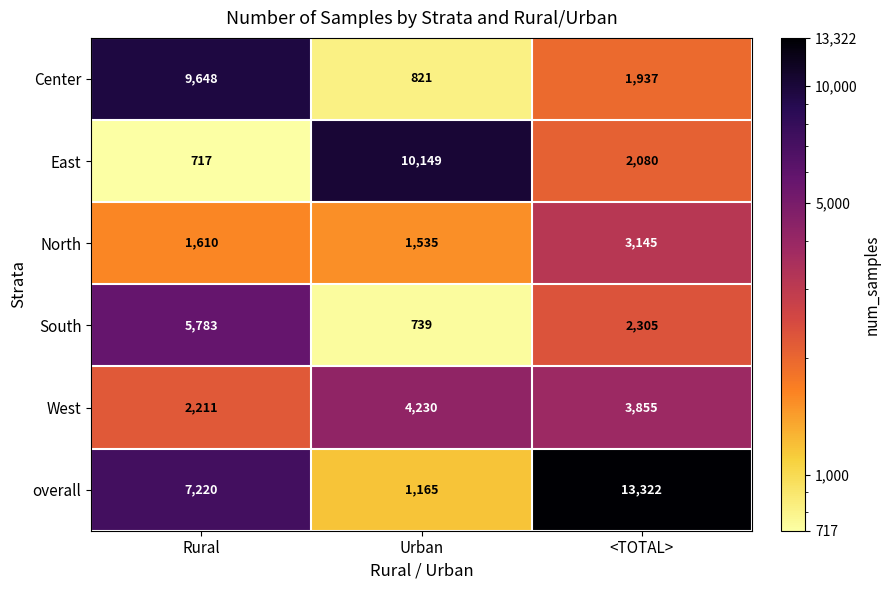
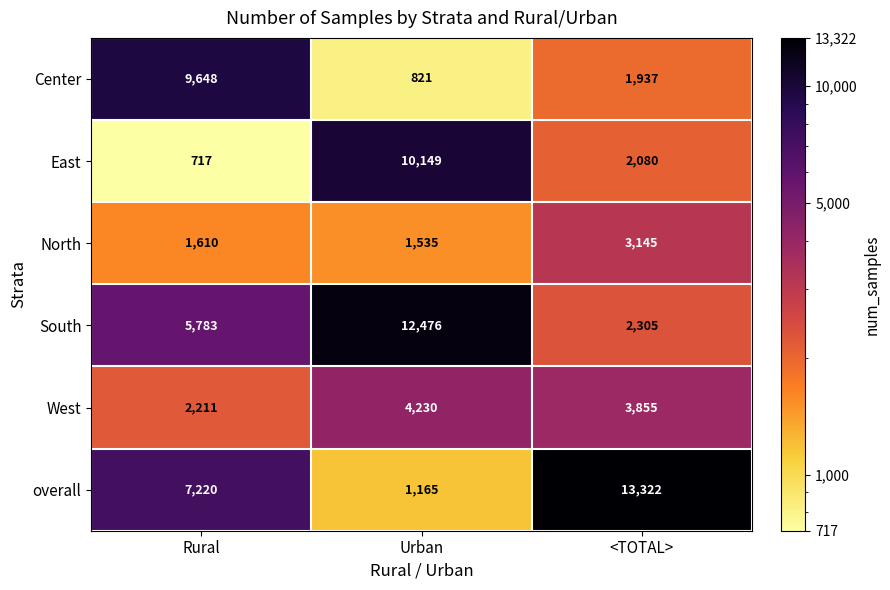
South, Urban: 739 -> 12,476
